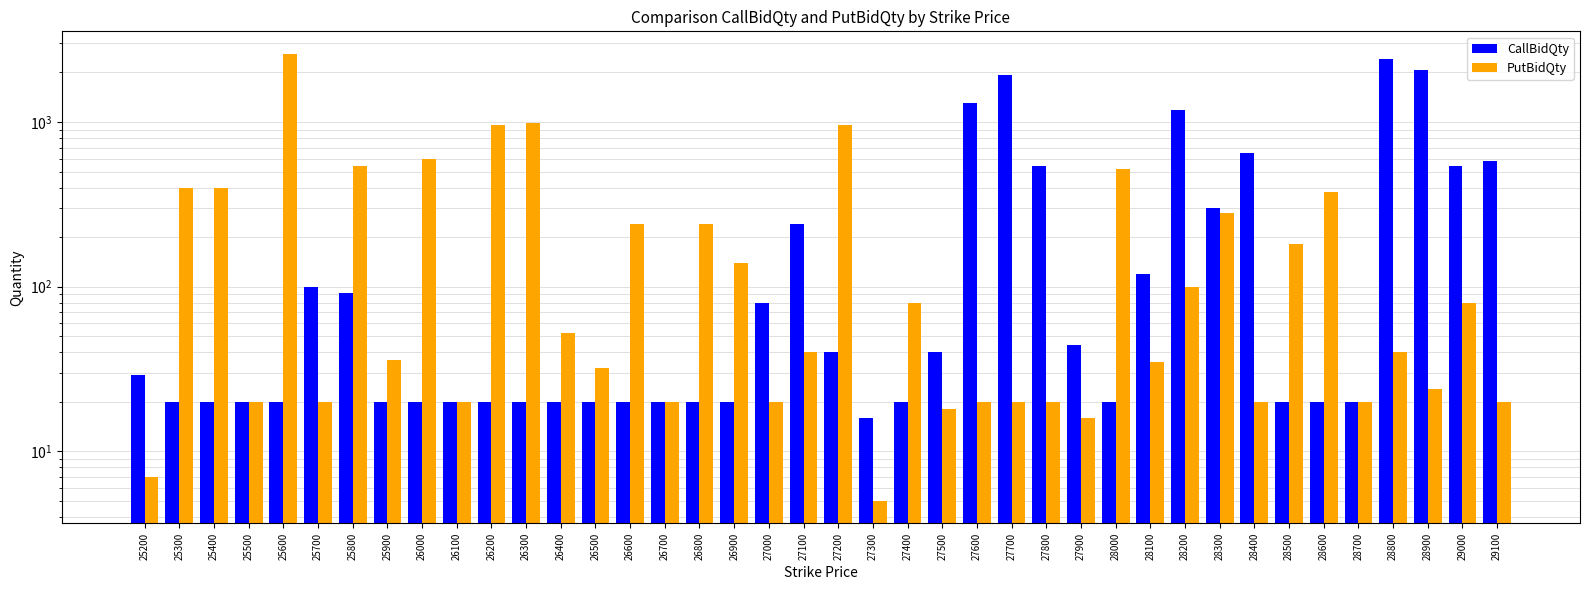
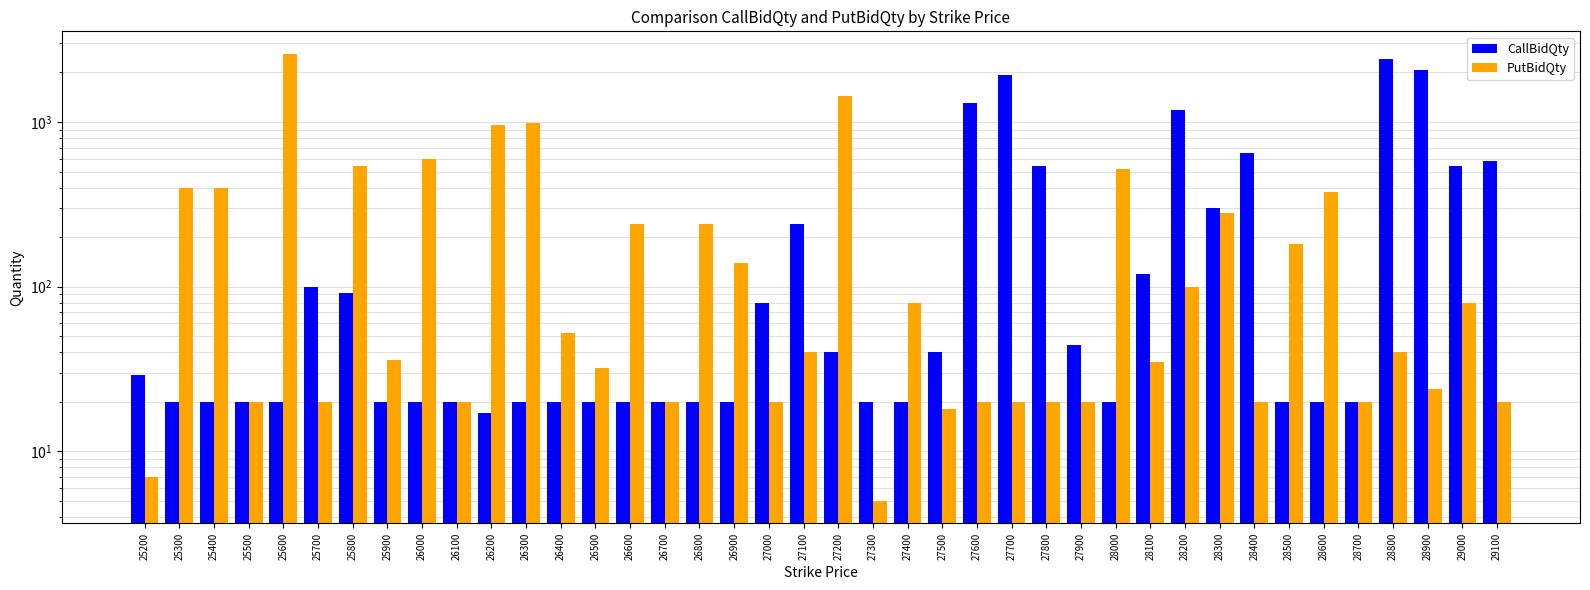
CallBidQty, 26200: 20 -> 17
PutBidQty, 27200: 1000 -> 1400
CallBidQty, 27300: 16 -> 20
PutBidQty, 27900: 16 -> 20
